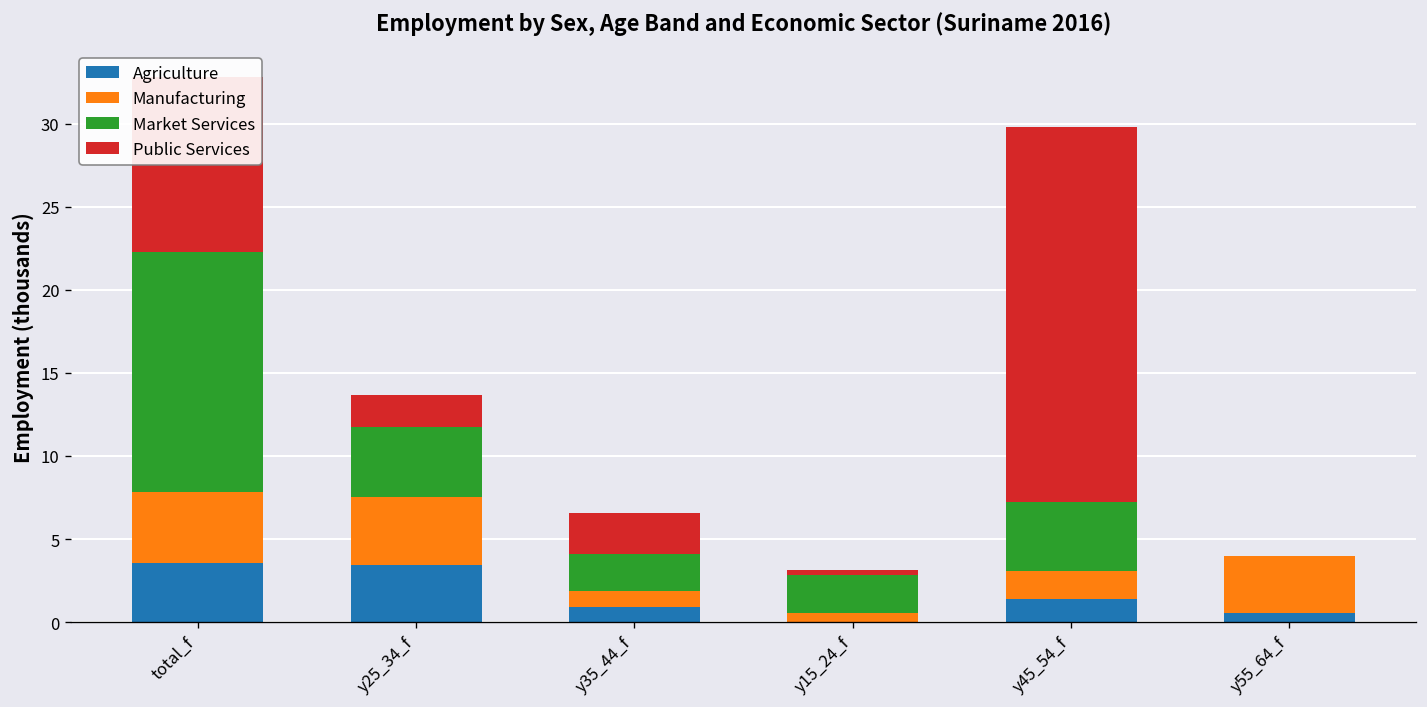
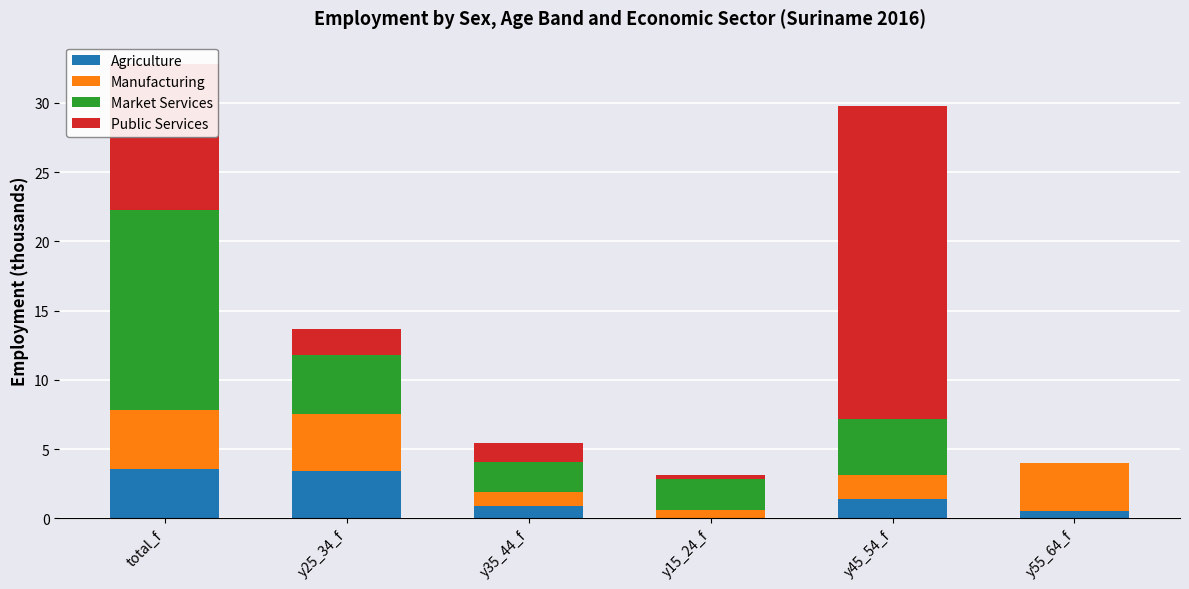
Public Services, y35_44_f: 2.5 -> 1.3
